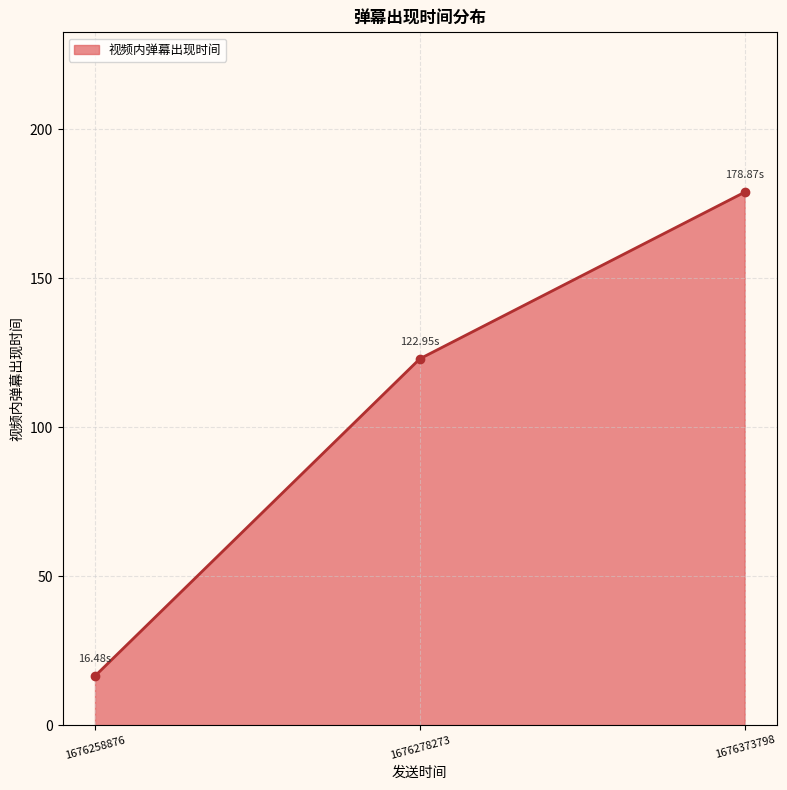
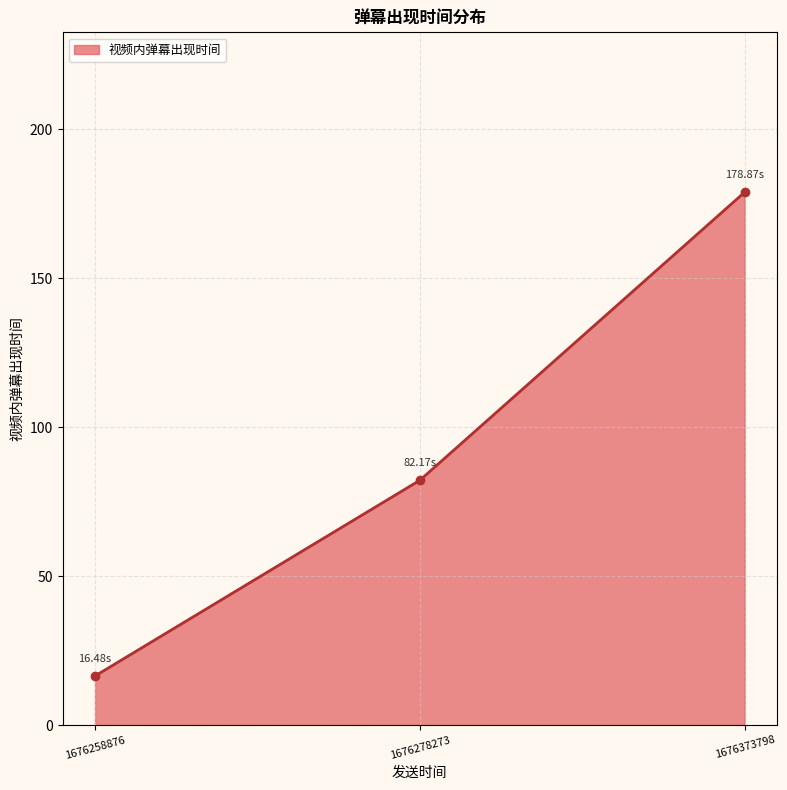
1676278273: 122.95s -> 82.17s
